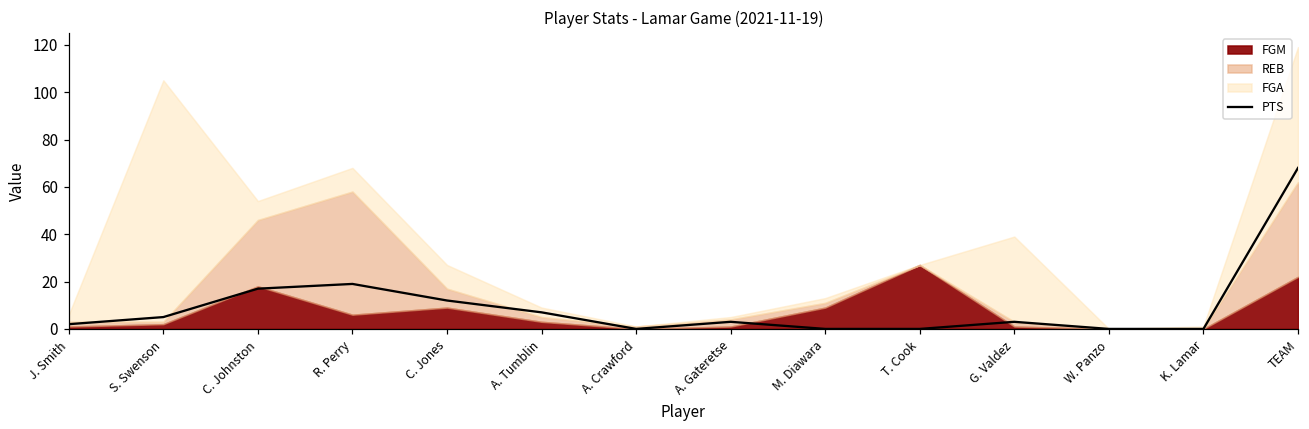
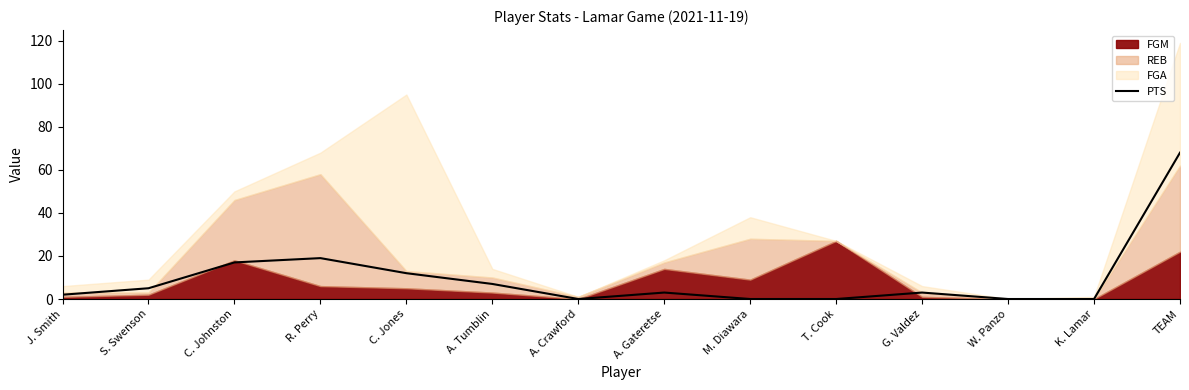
FGA, S. Swenson: 102 -> 6
FGA, C. Johnston: 8 -> 4
FGM, C. Jones: 9 -> 5
FGA, C. Jones: 10 -> 82
REB, A. Tumblin: 2 -> 7
FGM, A. Gateretse: 1 -> 14
REB, M. Diawara: 2 -> 19
FGA, M. Diawara: 2 -> 10
FGA, G. Valdez: 36 -> 3
